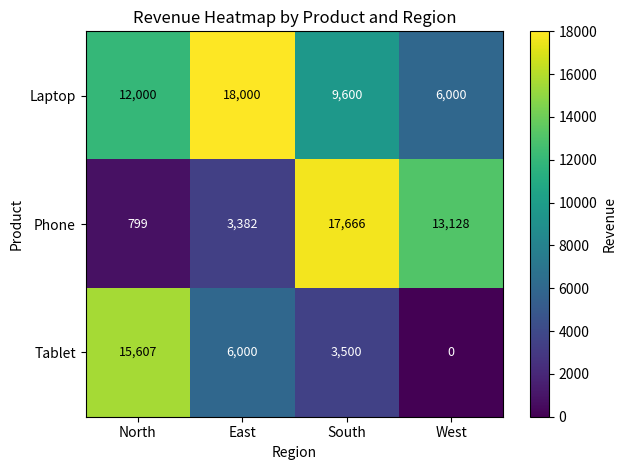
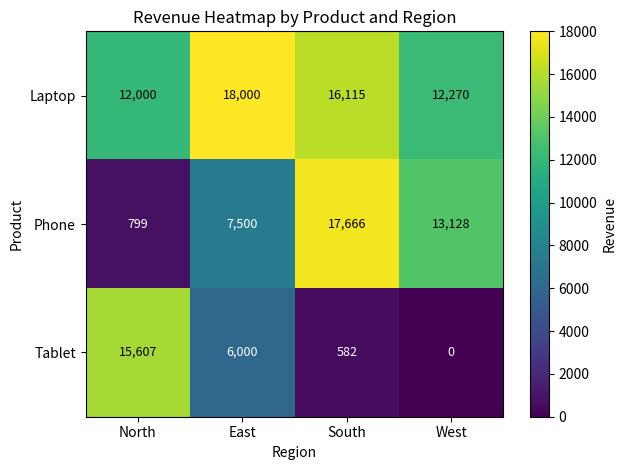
Laptop, South: 9,600 -> 16,115
Laptop, West: 6,000 -> 12,270
Phone, East: 3,382 -> 7,500
Tablet, South: 3,500 -> 582
